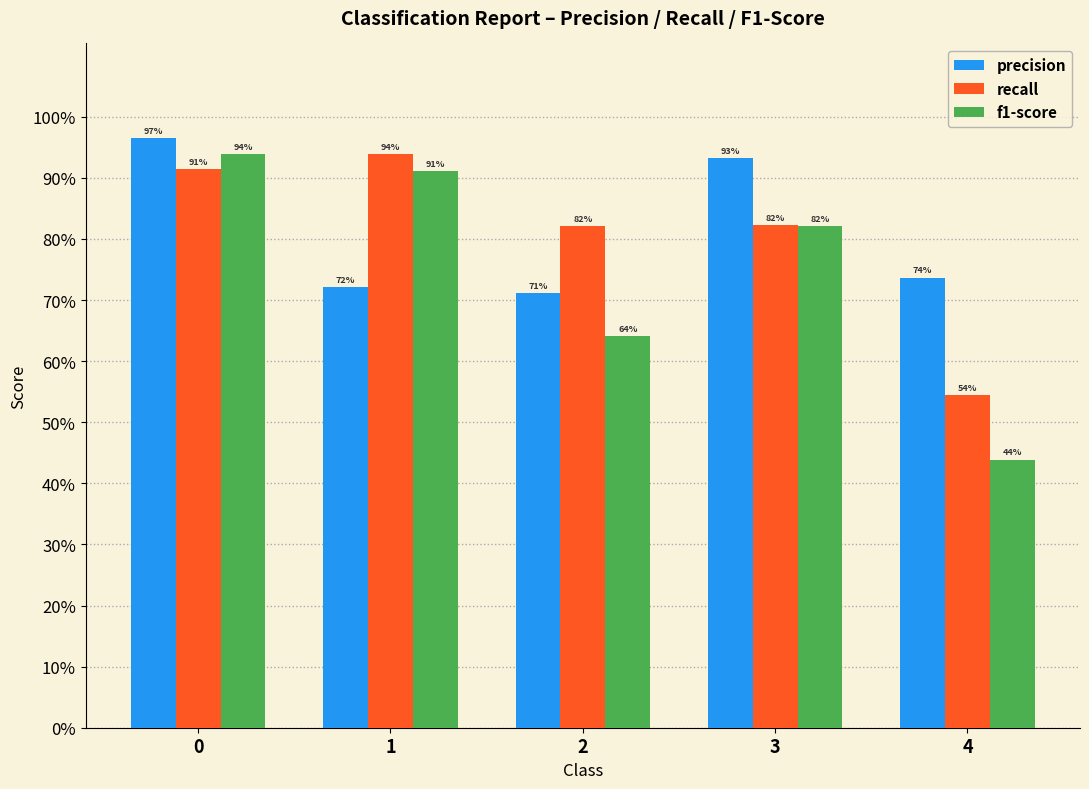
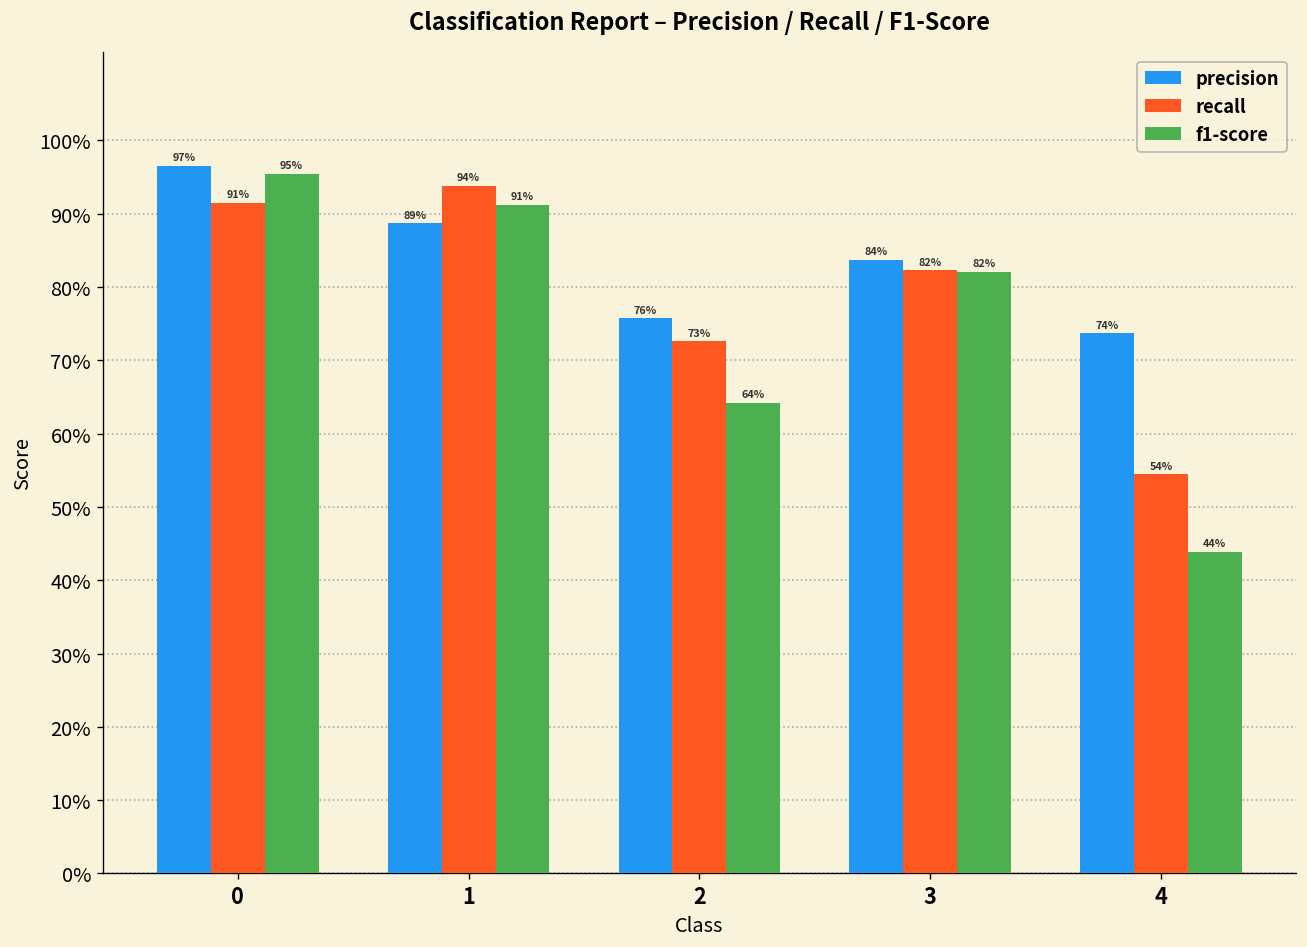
f1-score, 0: 94% -> 95%
precision, 1: 72% -> 89%
precision, 2: 71% -> 76%
recall, 2: 82% -> 73%
precision, 3: 93% -> 84%
